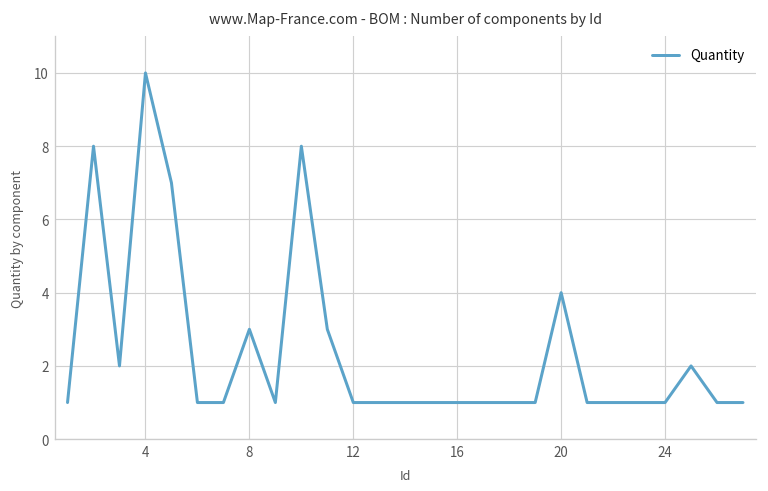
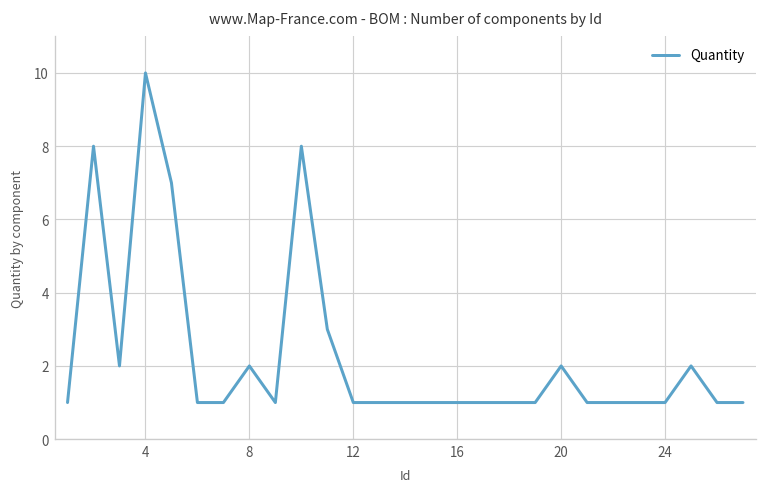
8: 3 -> 2
20: 4 -> 2
